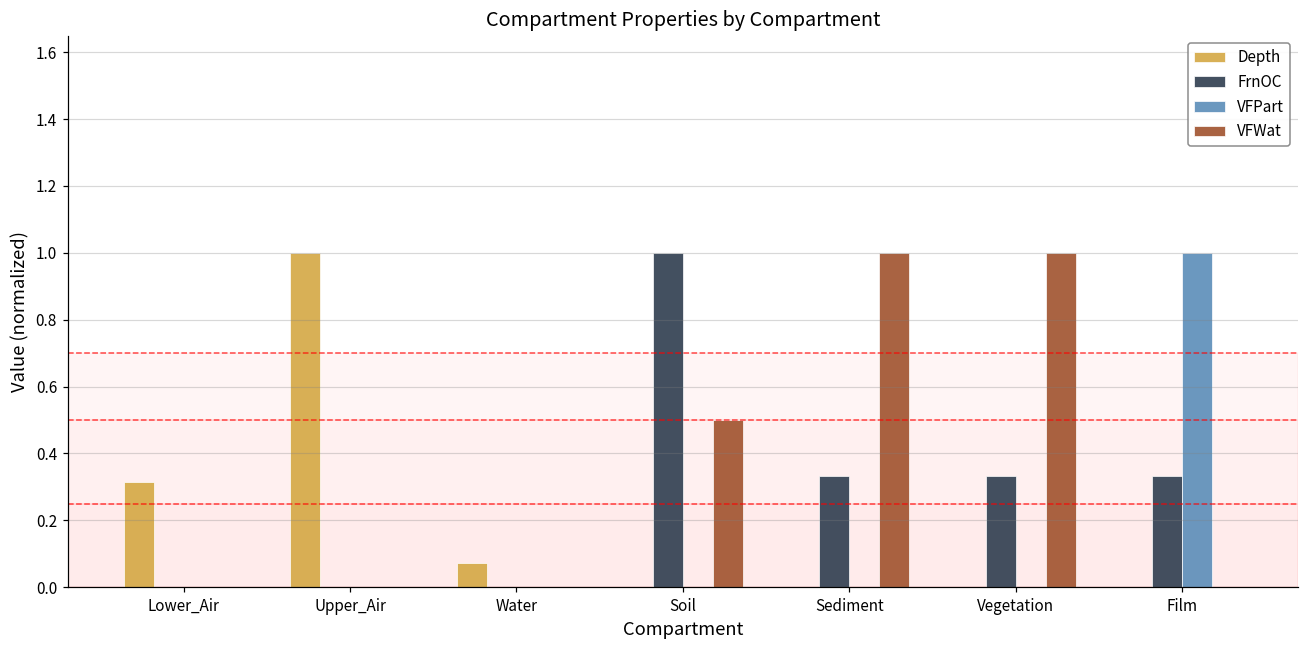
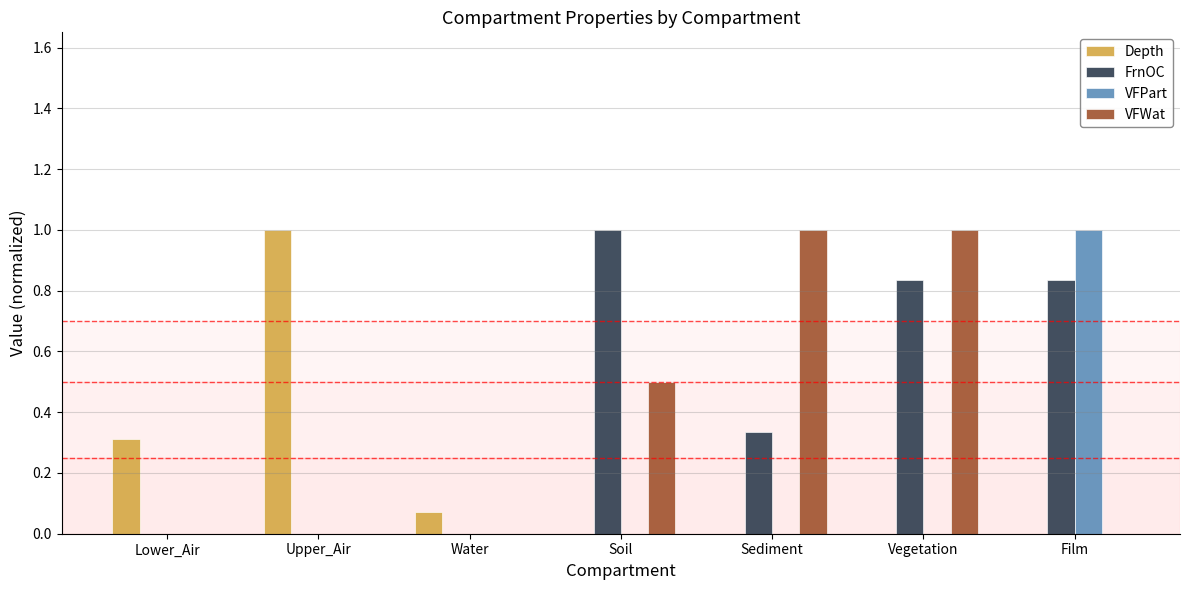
FrnOC, Vegetation: 0.33 -> 0.83
FrnOC, Film: 0.33 -> 0.83
